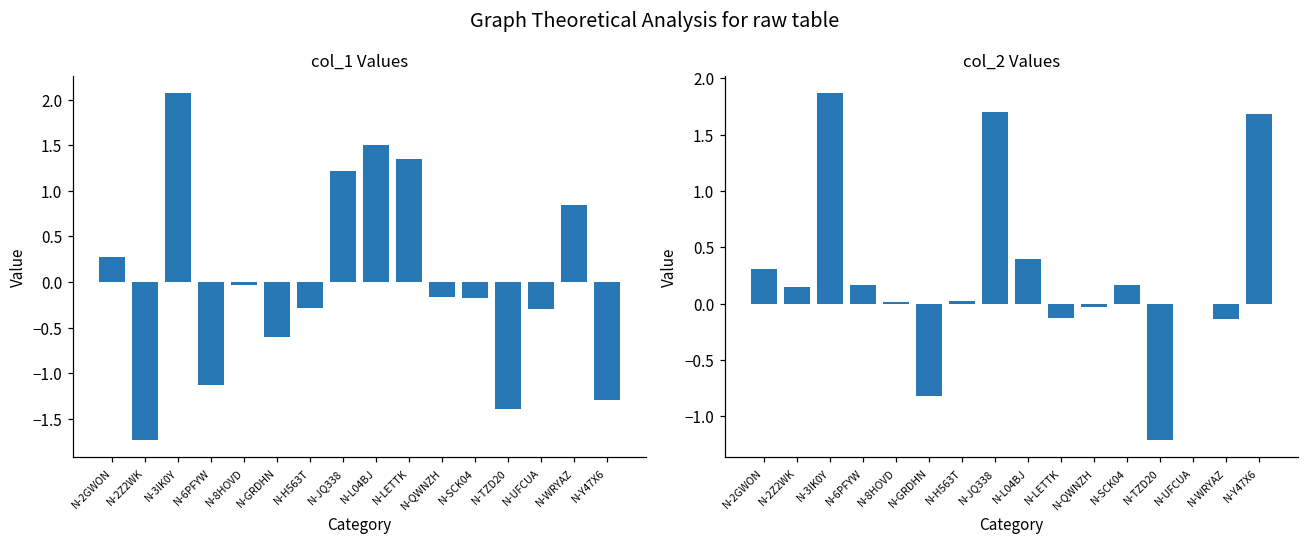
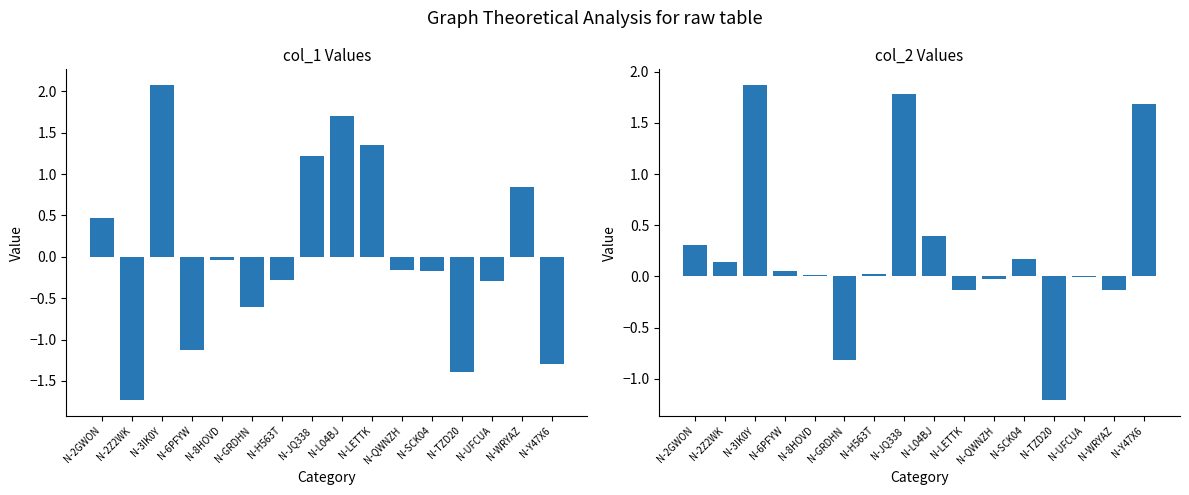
col_1 Values, N-2GWON: 0.3 -> 0.5
col_1 Values, N-L04BJ: 1.5 -> 1.7
col_2 Values, N-6PFYW: 0.17 -> 0.05
col_2 Values, N-JQ338: 1.70 -> 1.79
